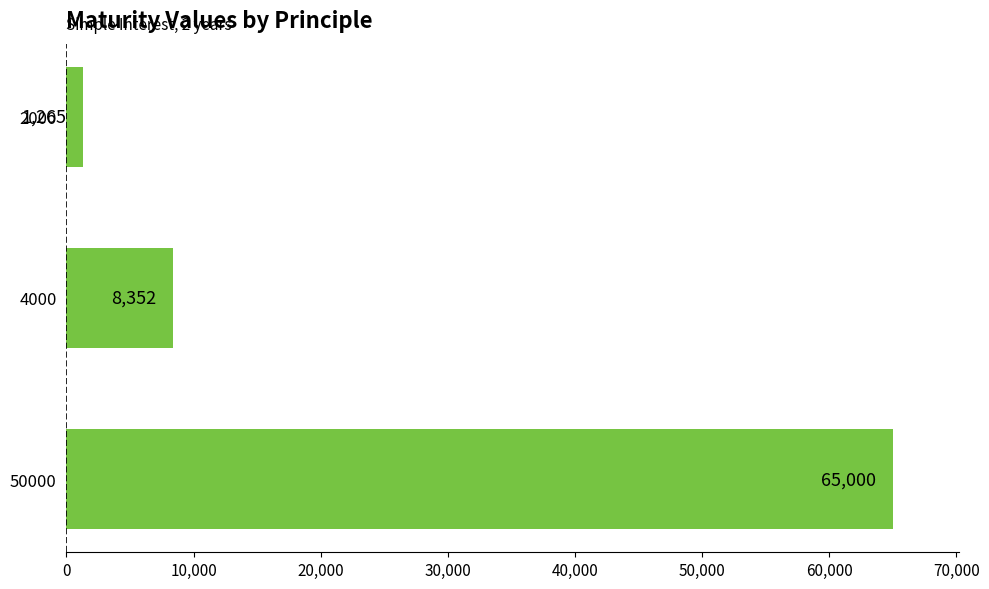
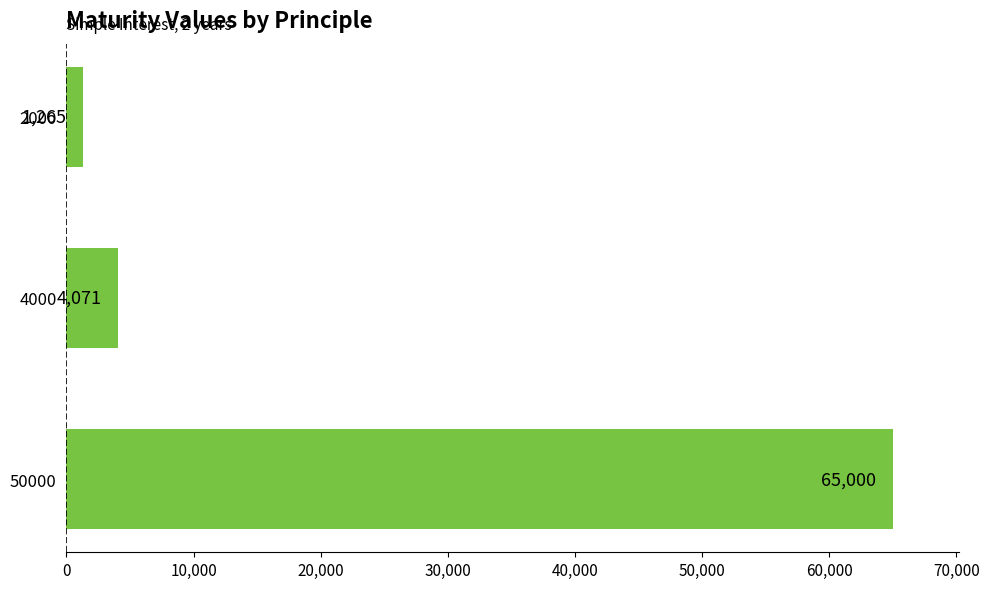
4000: 8,352 -> 4,071
